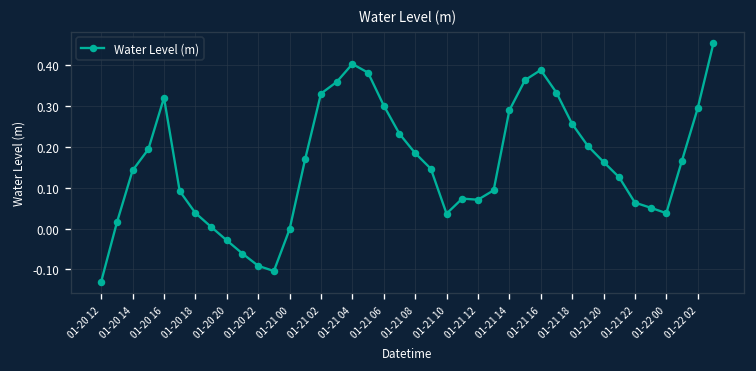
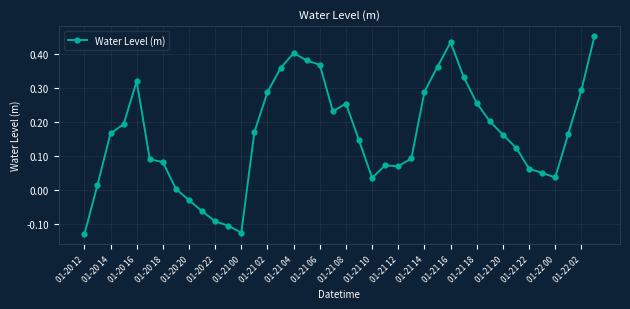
01-20 14: 0.14 -> 0.17
01-20 18: 0.04 -> 0.08
01-21 00: 0.00 -> -0.12
01-21 02: 0.33 -> 0.29
01-21 06: 0.30 -> 0.37
01-21 08: 0.18 -> 0.25
01-21 16: 0.39 -> 0.43
